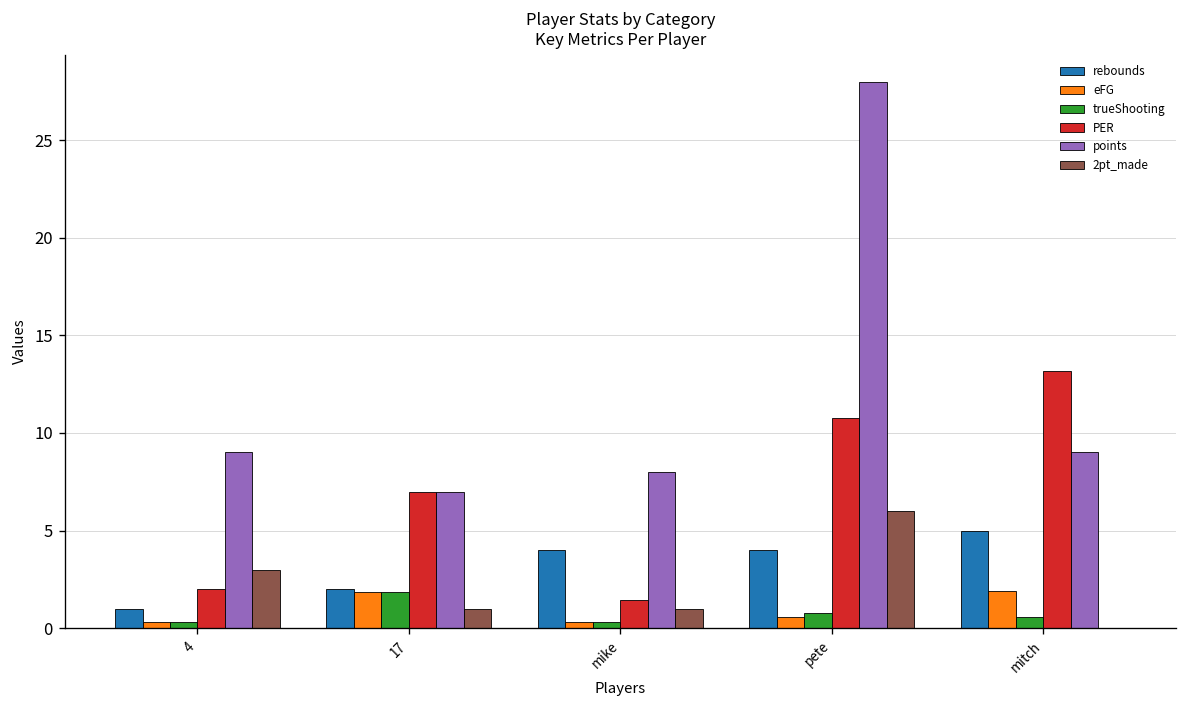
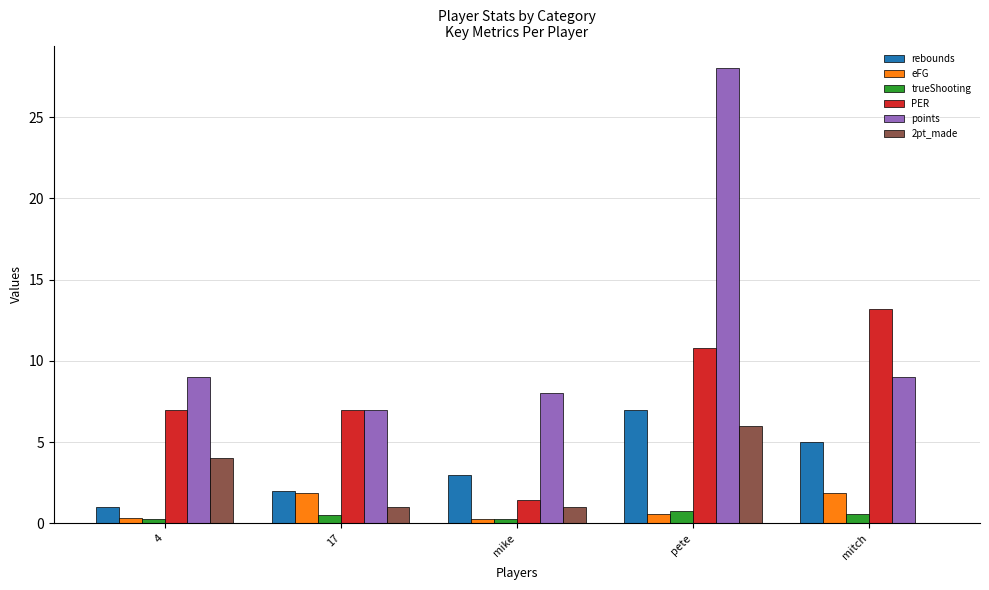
PER, 4: 2 -> 7
2pt_made, 4: 3 -> 4
trueShooting, 17: 1.9 -> 0.5
rebounds, mike: 4 -> 3
rebounds, pete: 4 -> 7
